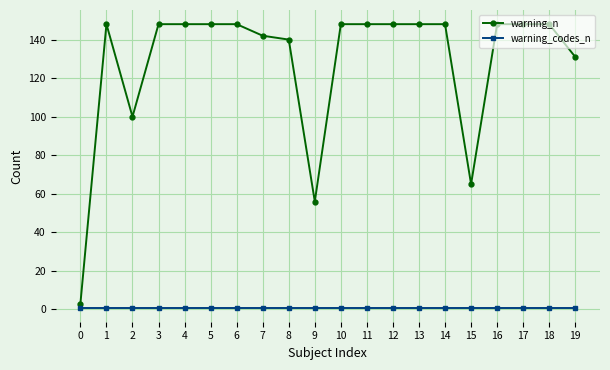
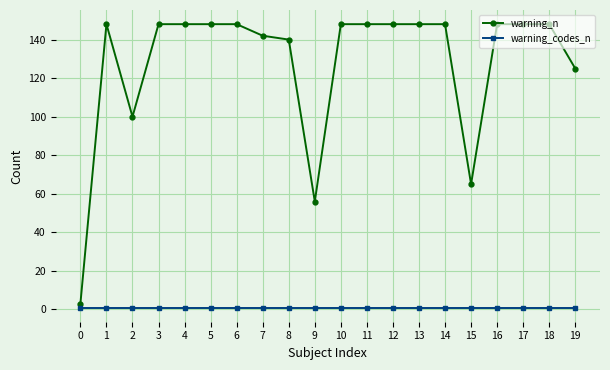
warning_n, 19: 131 -> 125
